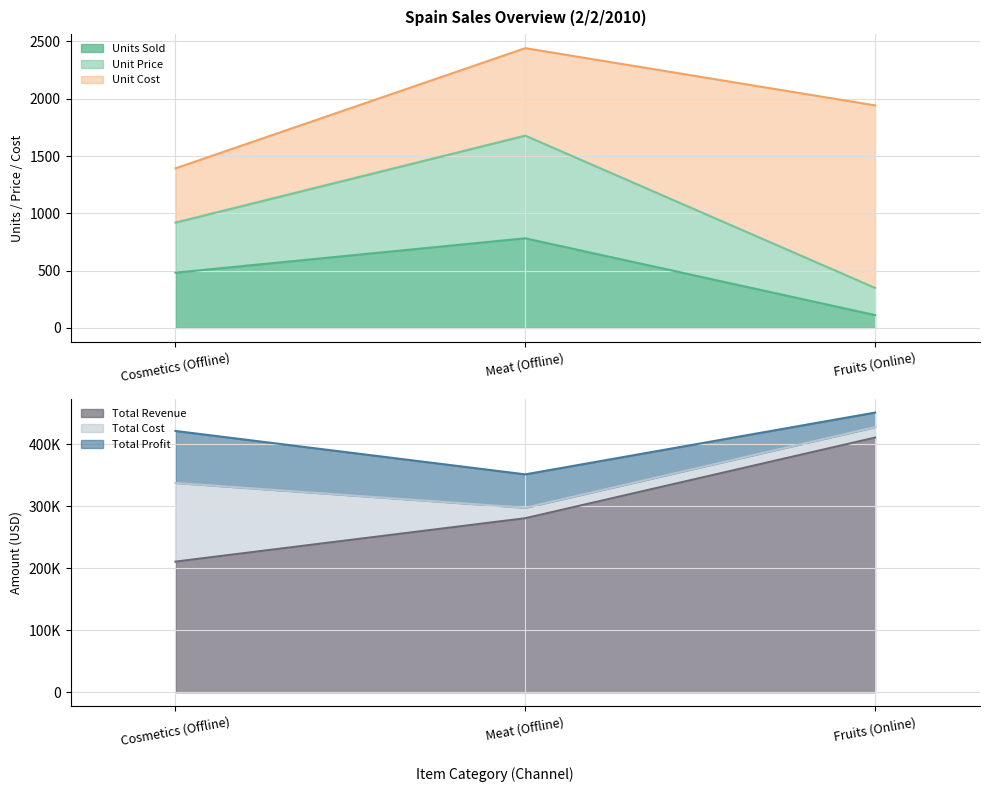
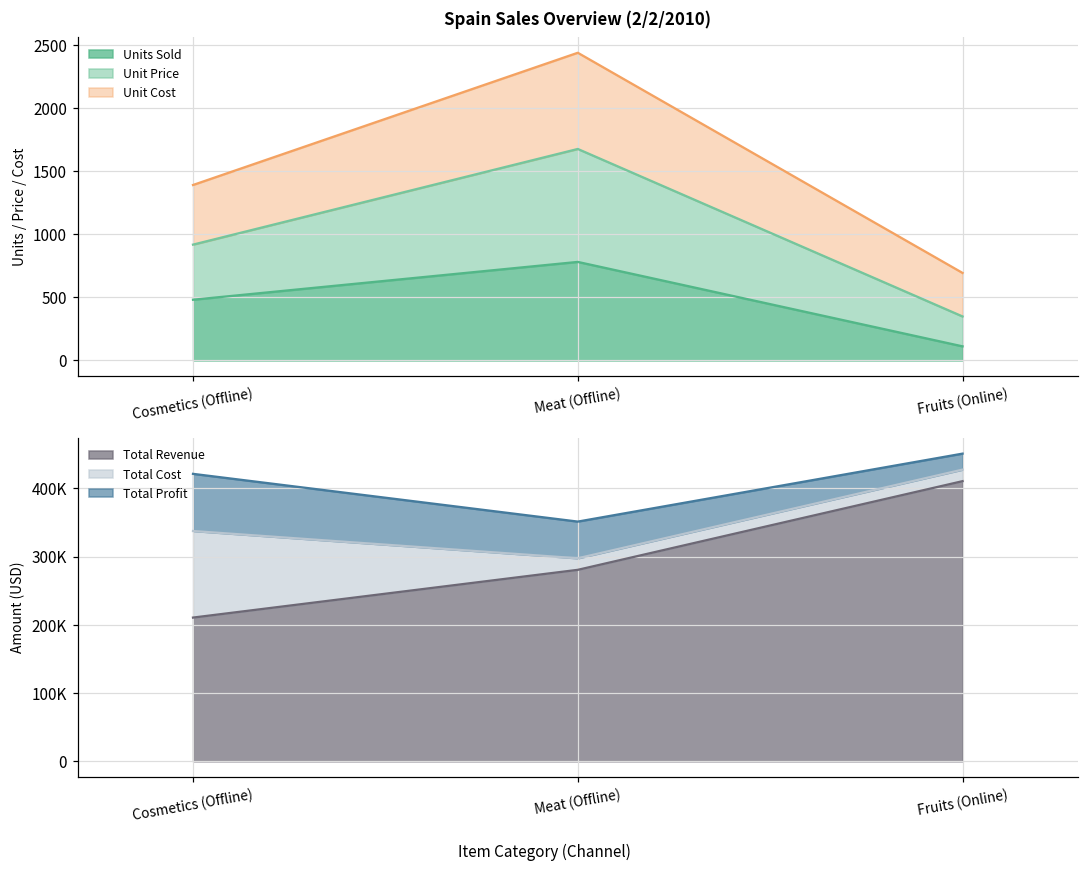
Spain Sales Overview (2/2/2010), Unit Cost, Fruits (Online): 1590 -> 350
